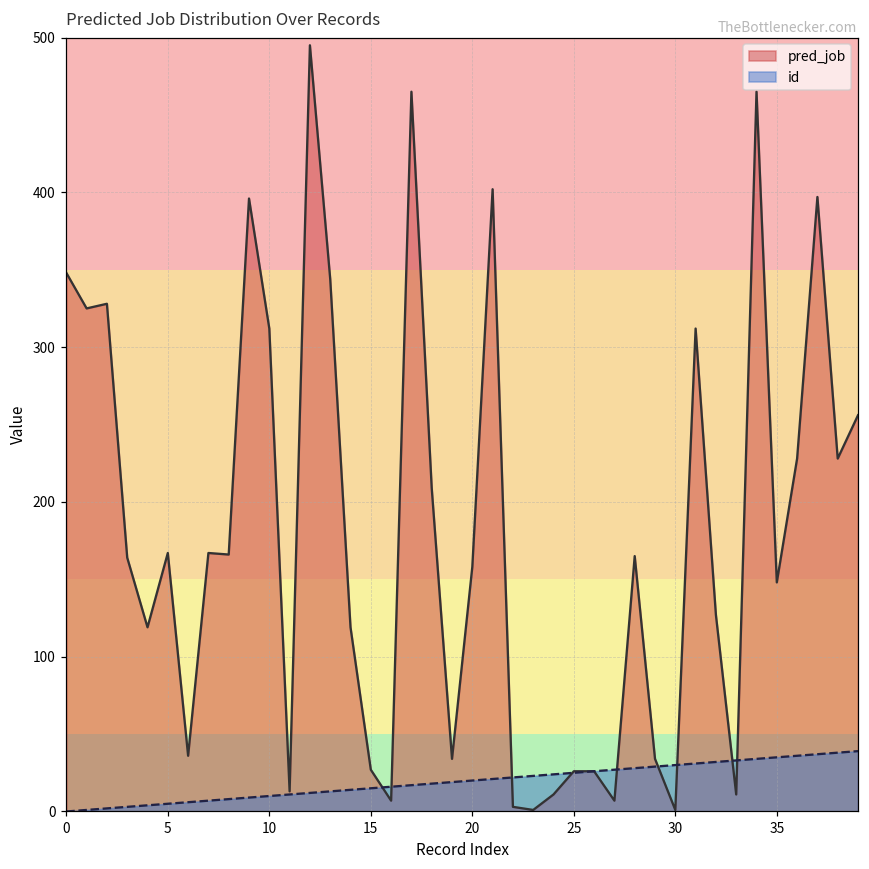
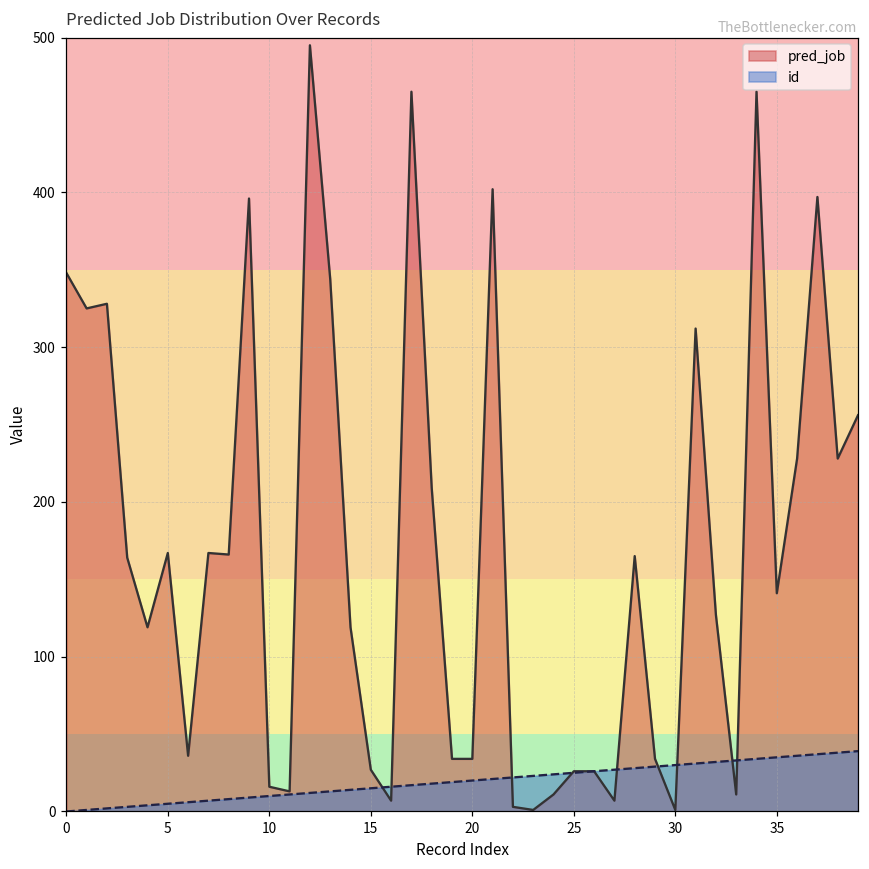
pred_job, 10: 312 -> 16
pred_job, 20: 158 -> 34
pred_job, 35: 148 -> 141
